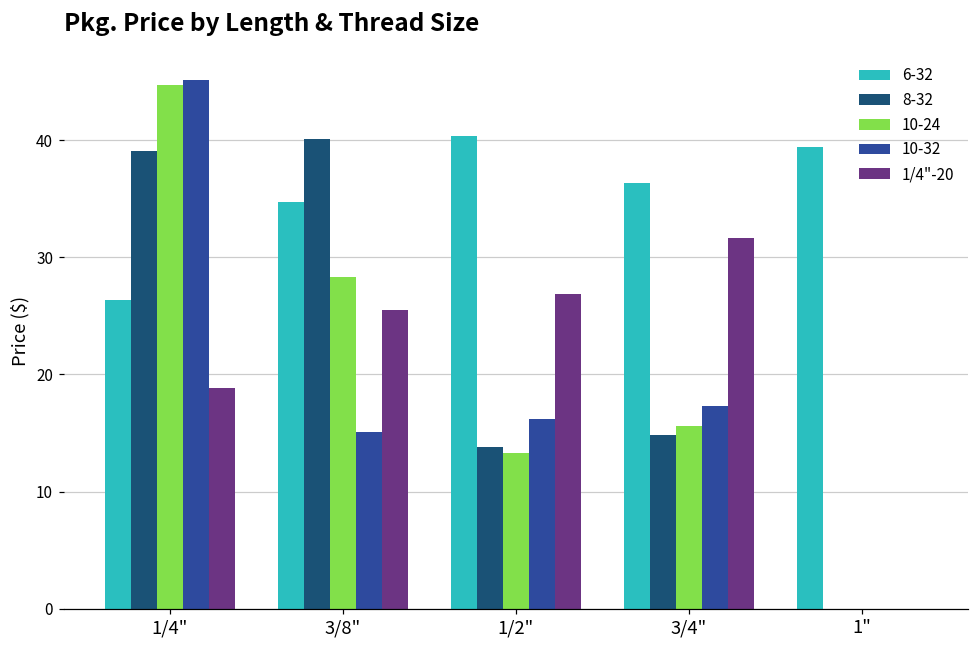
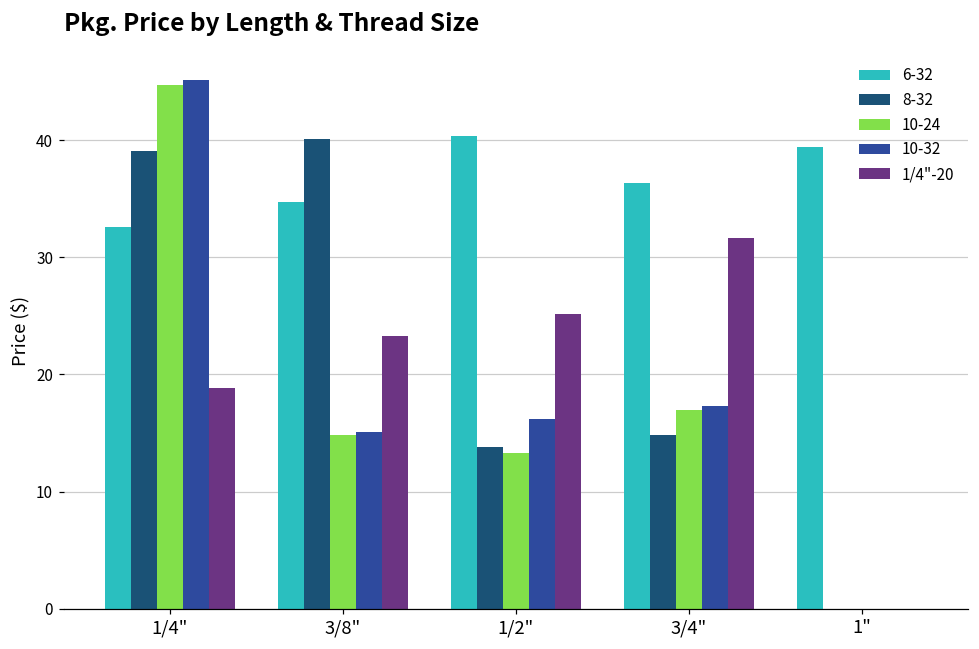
6-32, 1/4": 26.3 -> 32.6
10-24, 3/8": 28.3 -> 14.9
1/4"-20, 3/8": 25.5 -> 23.3
1/4"-20, 1/2": 26.9 -> 25.2
10-24, 3/4": 15.6 -> 16.9
